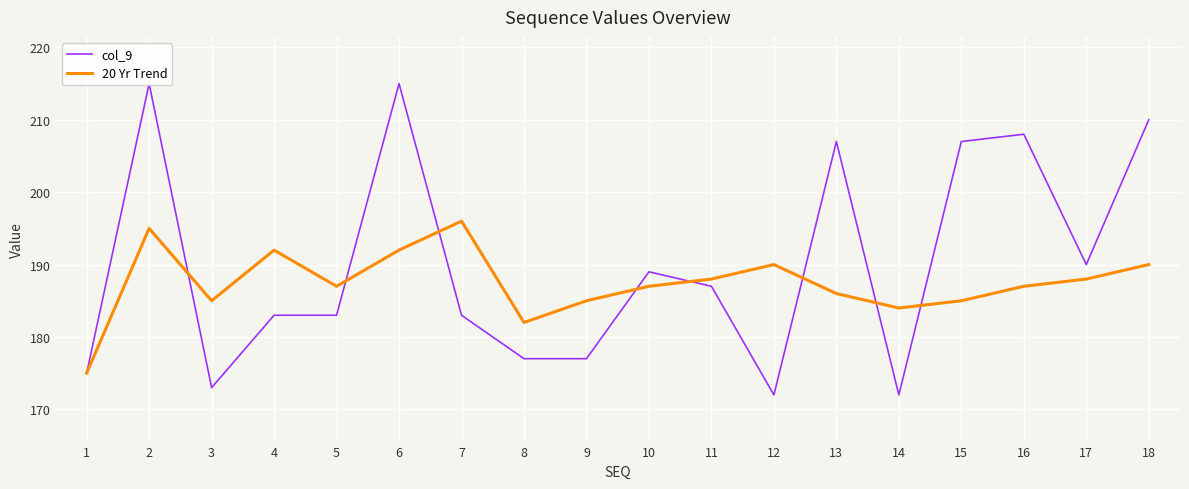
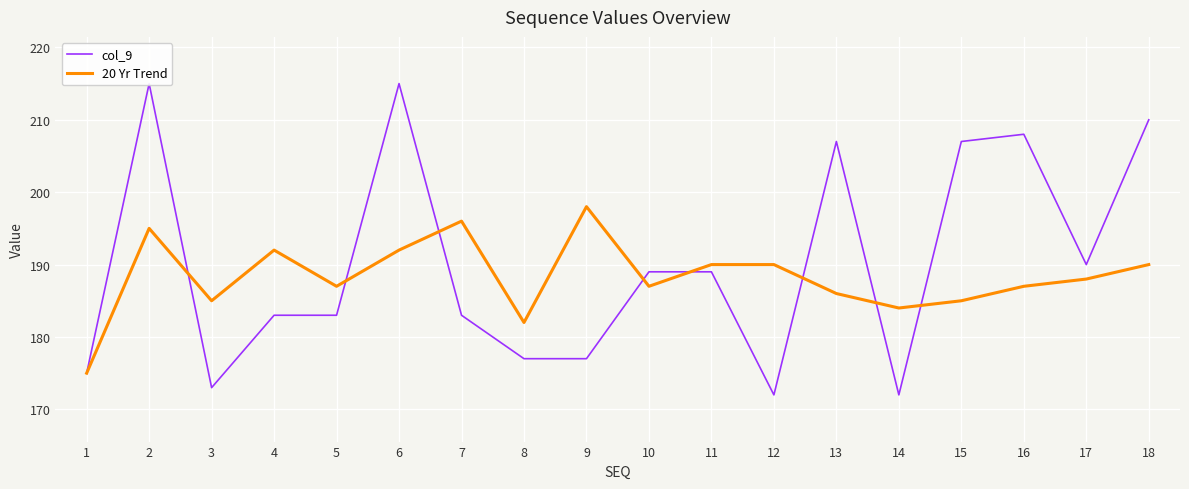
20 Yr Trend, 9: 185 -> 198
col_9, 11: 187 -> 189
20 Yr Trend, 11: 188 -> 190
